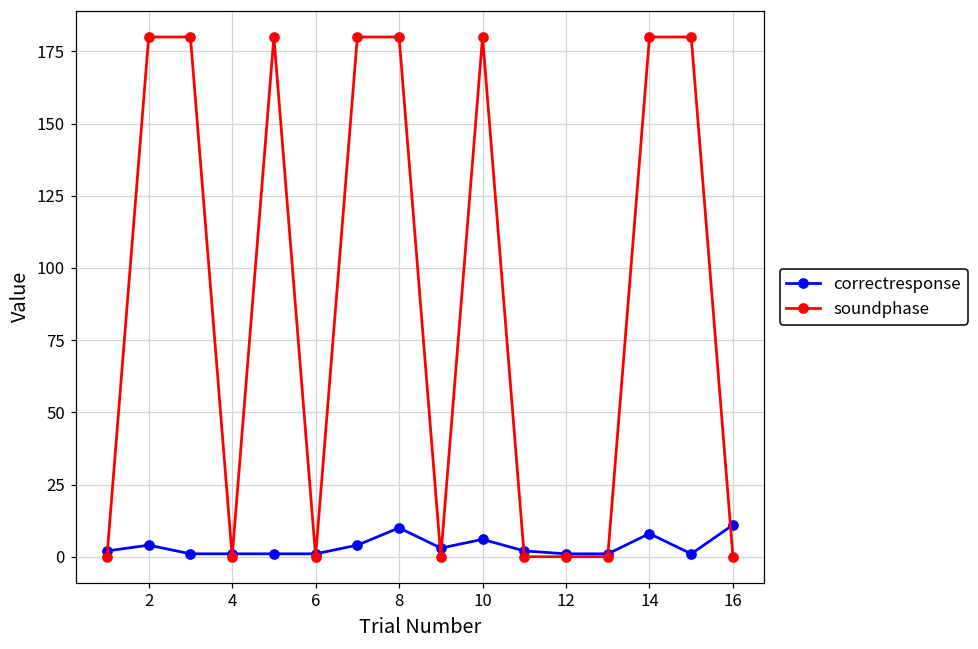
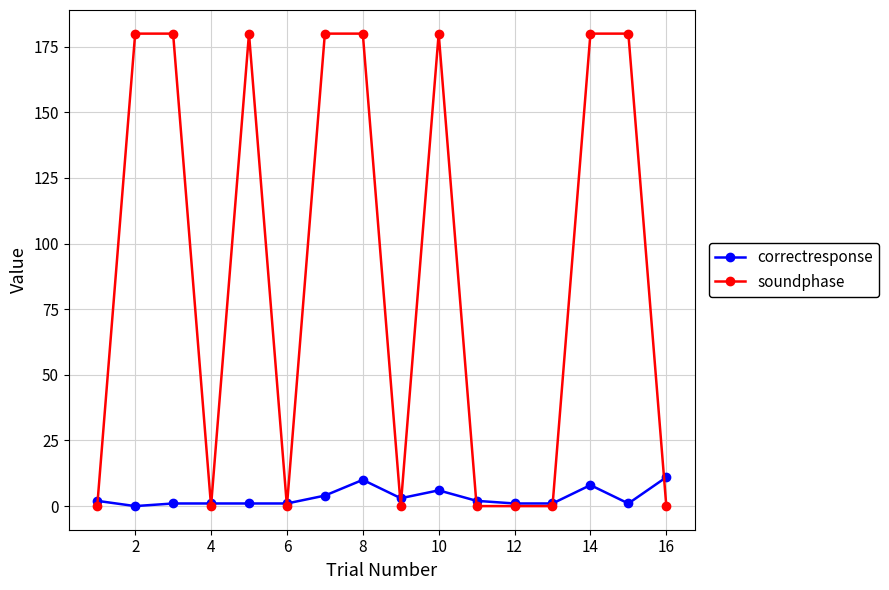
correctresponse, 2: 4 -> 0
